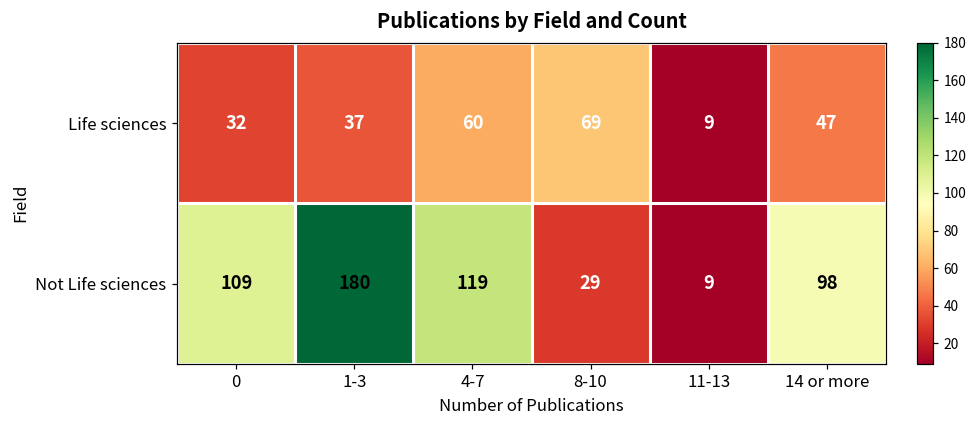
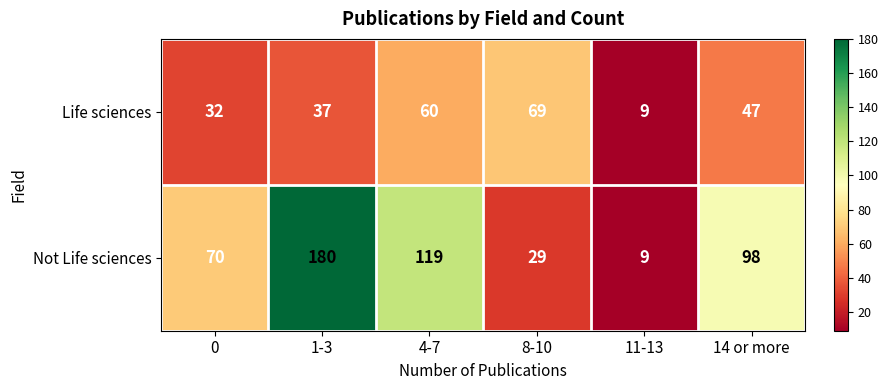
Not Life sciences, 0: 109 -> 70
